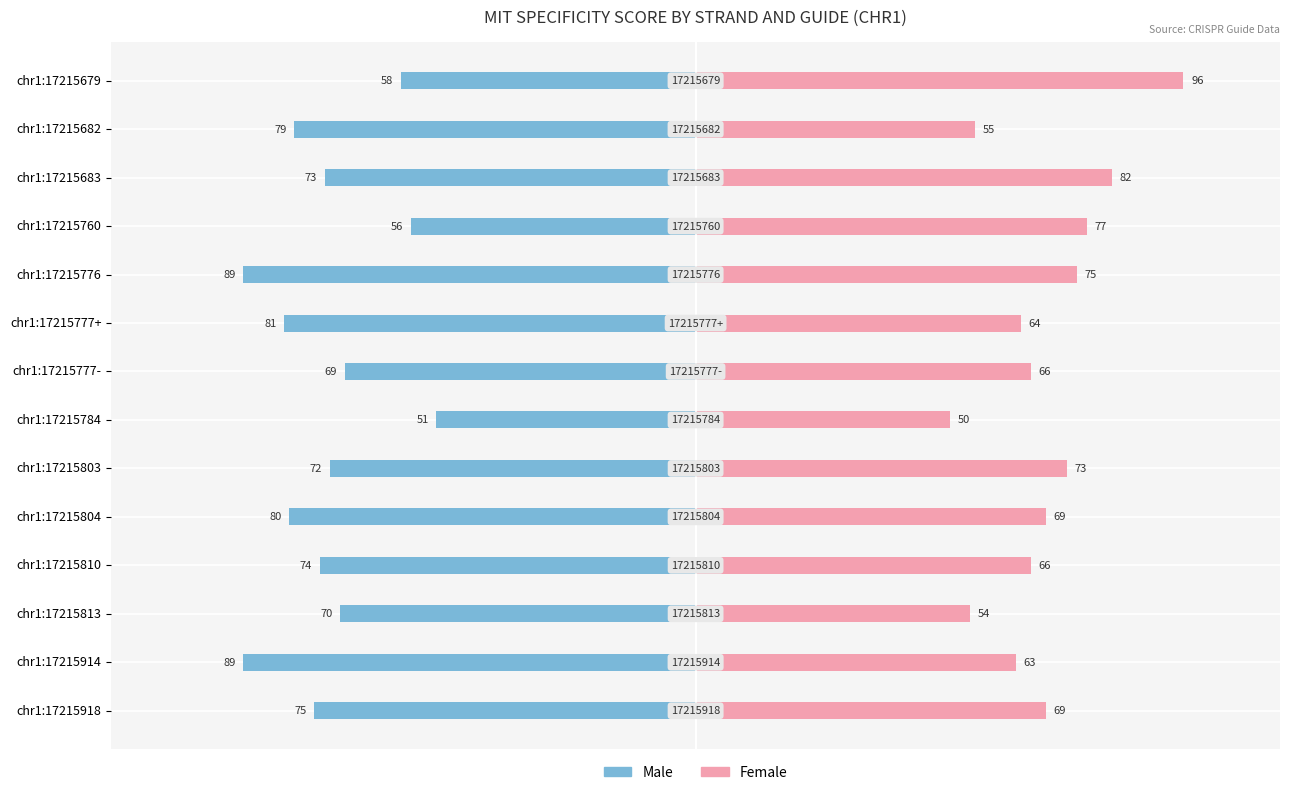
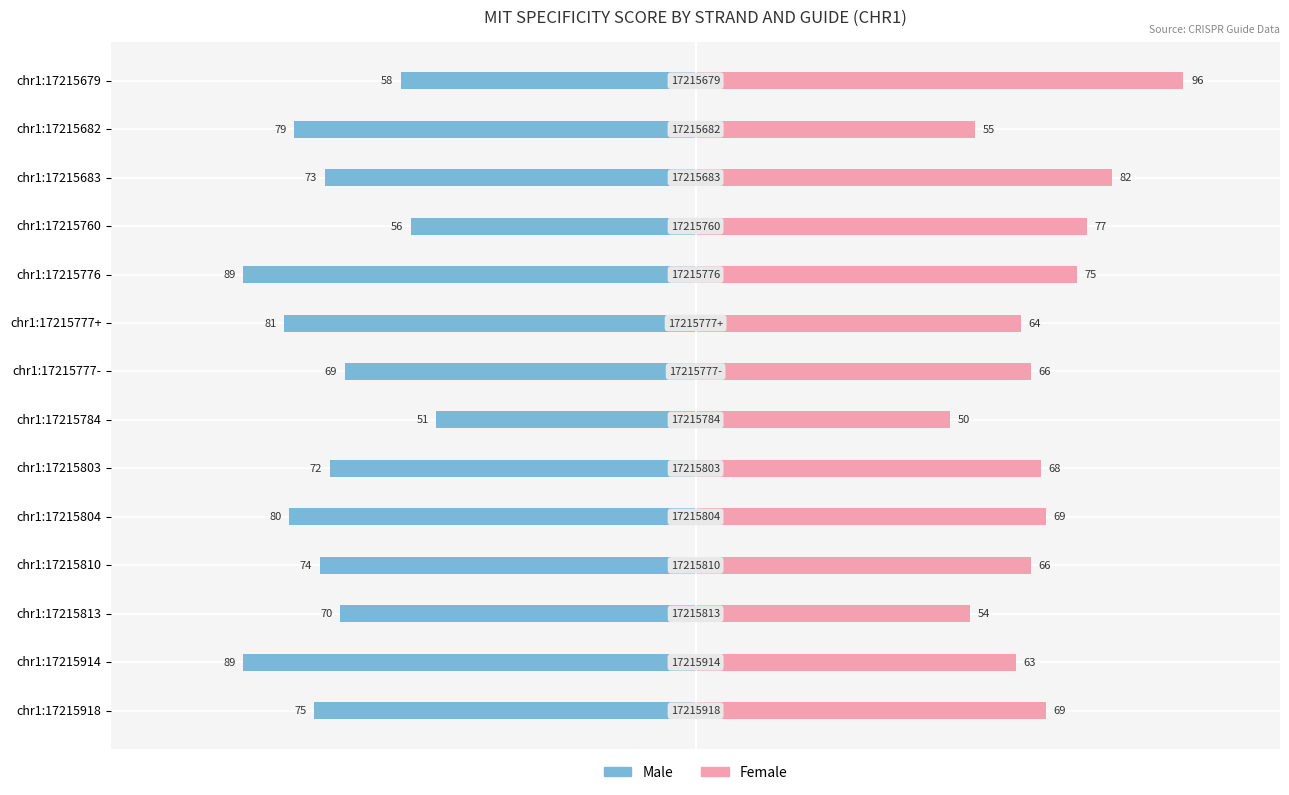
Female, chr1:17215803: 73 -> 68
